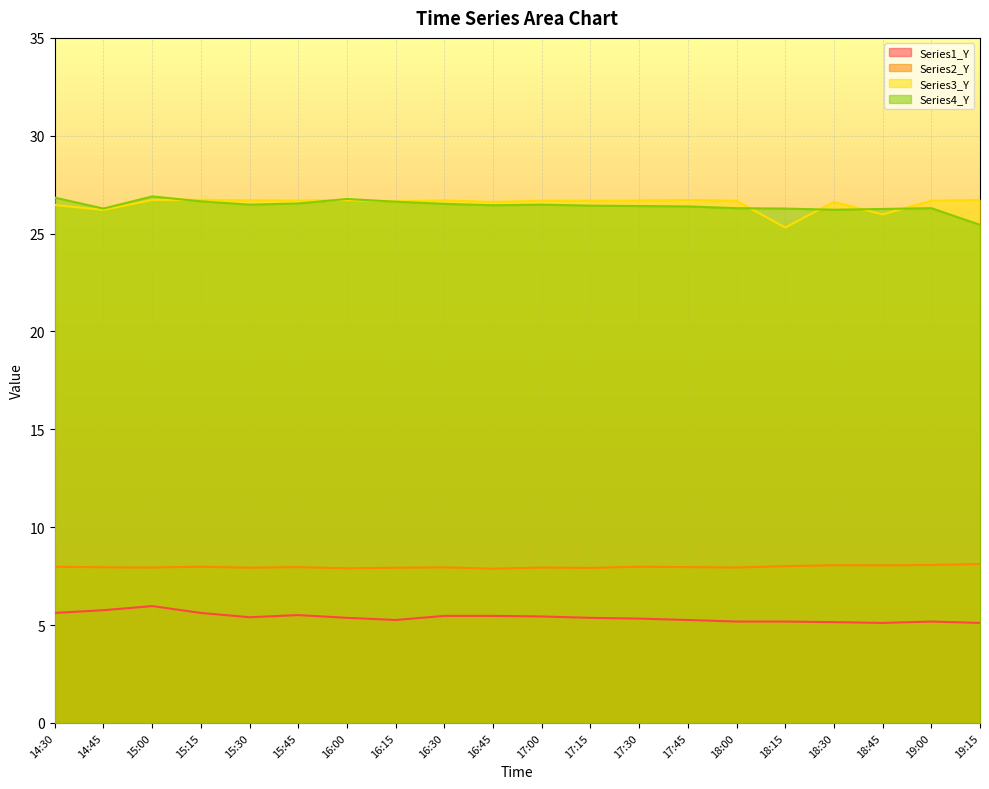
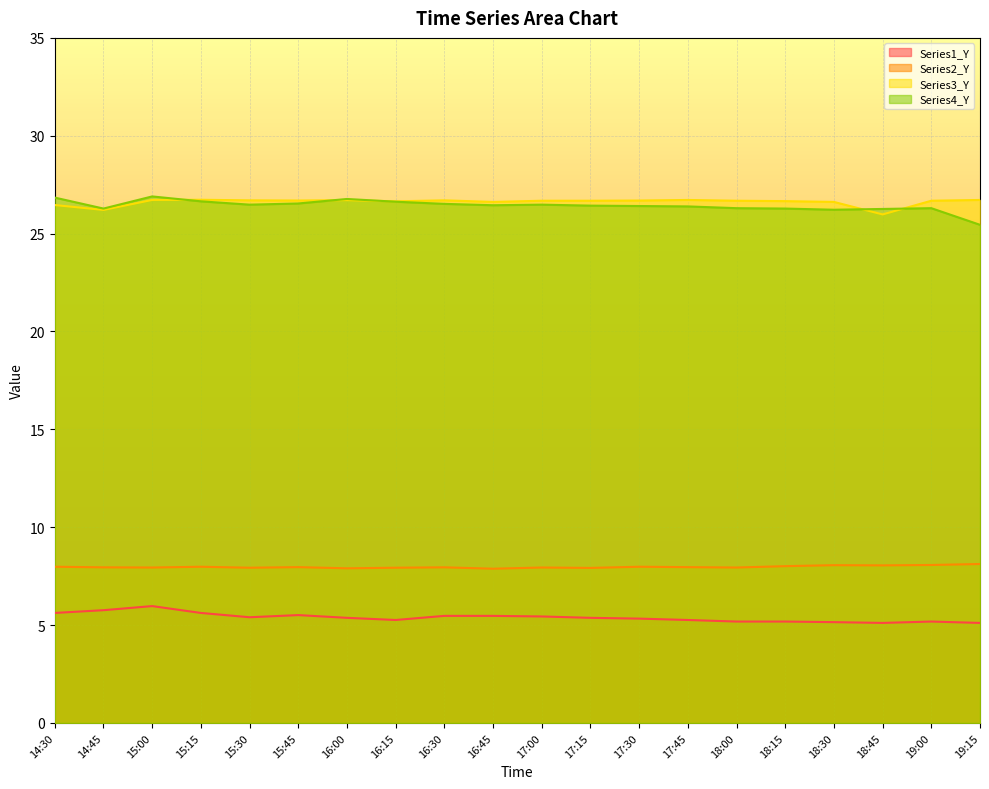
Series3_Y, 18:15: 25.3 -> 26.7
